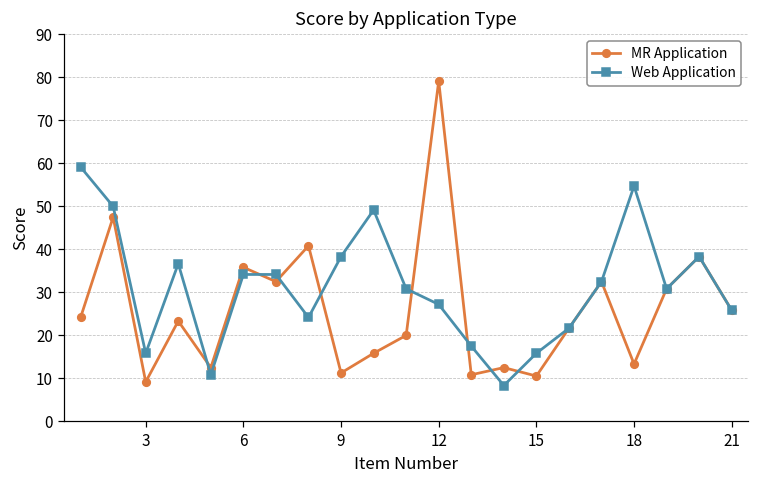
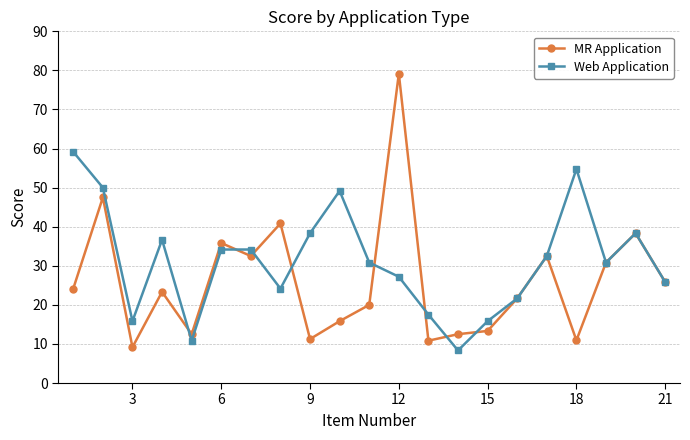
MR Application, 15: 11 -> 13
MR Application, 18: 13 -> 11
